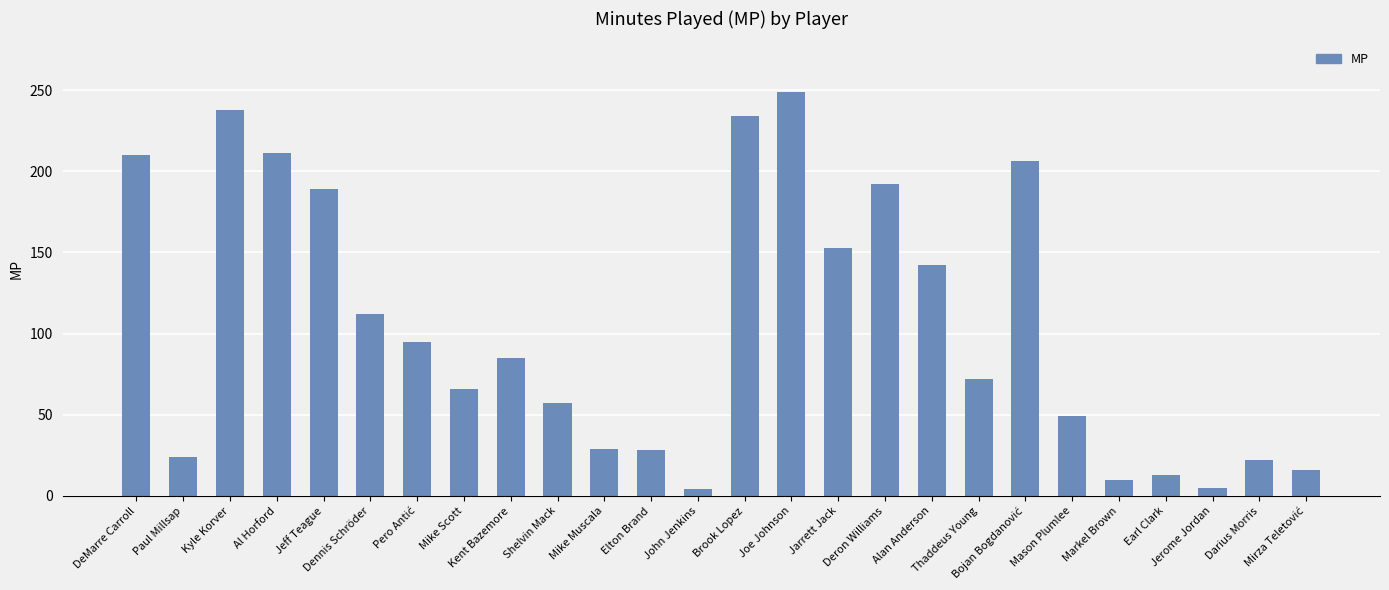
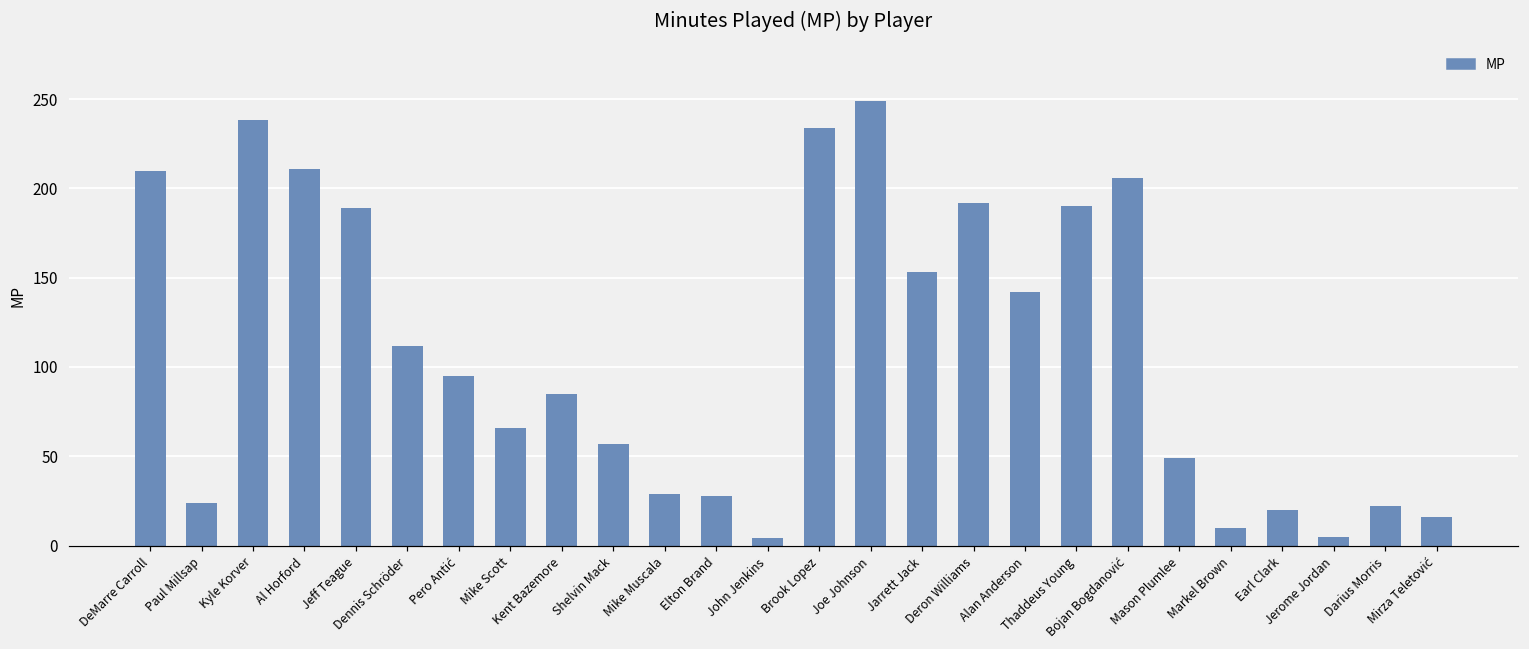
Thaddeus Young: 72 -> 190
Earl Clark: 13 -> 20
